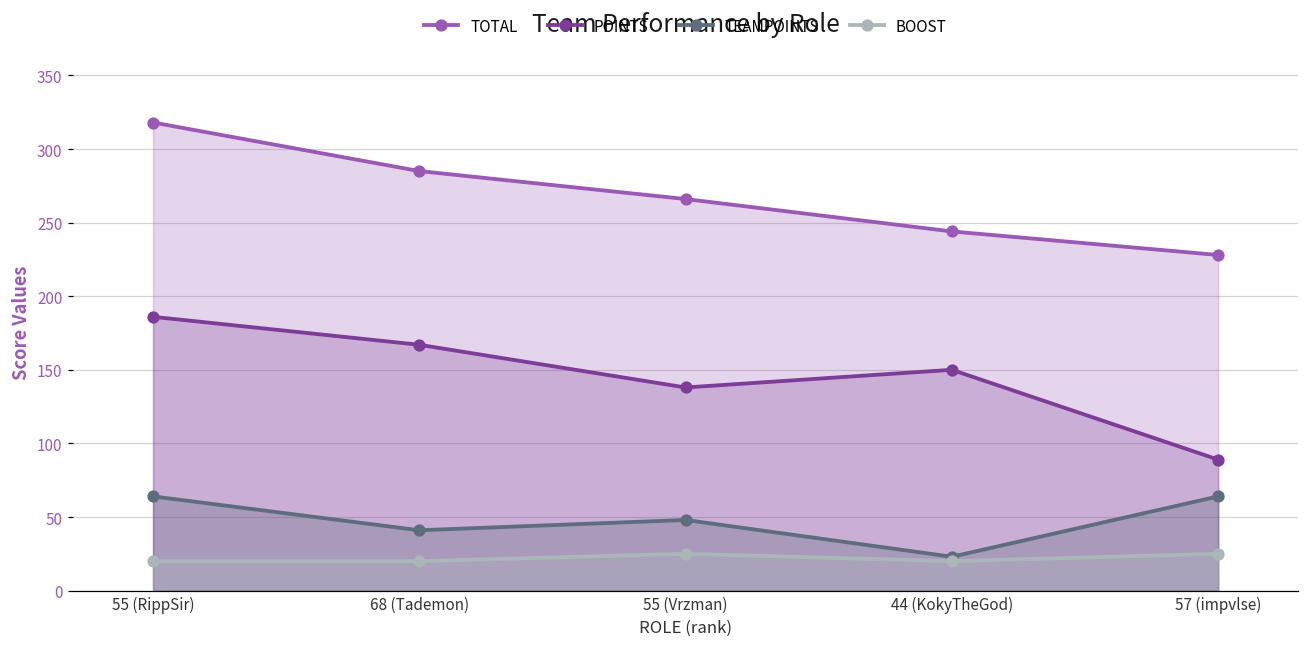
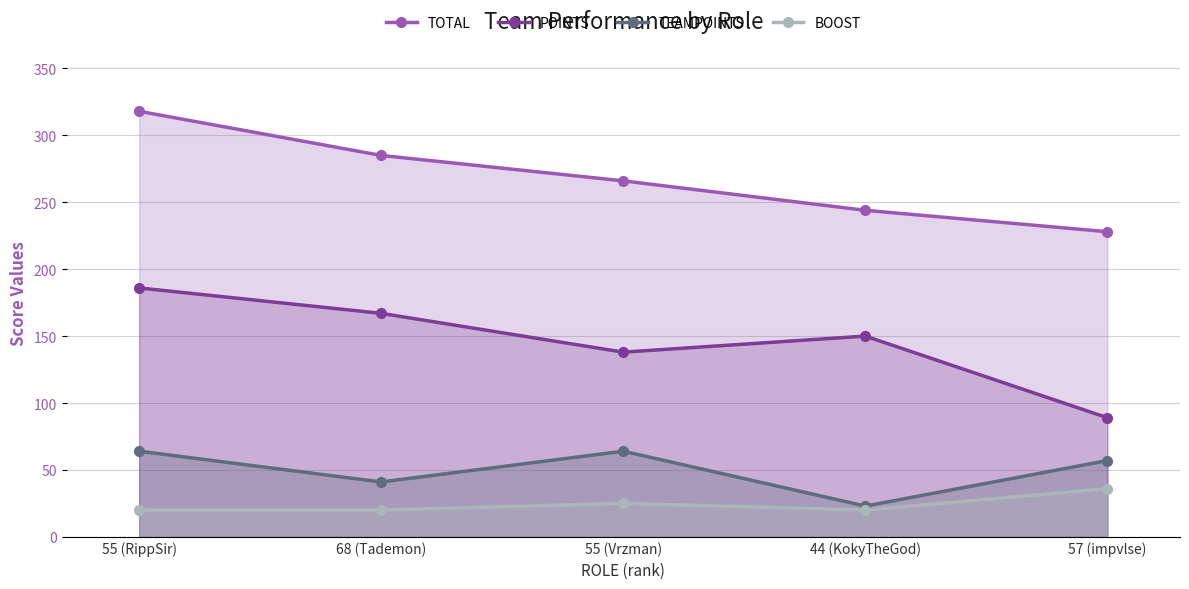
TEAMPOINTS, 55 (Vrzman): 48 -> 64
TEAMPOINTS, 57 (impvlse): 64 -> 57
BOOST, 57 (impvlse): 25 -> 36
